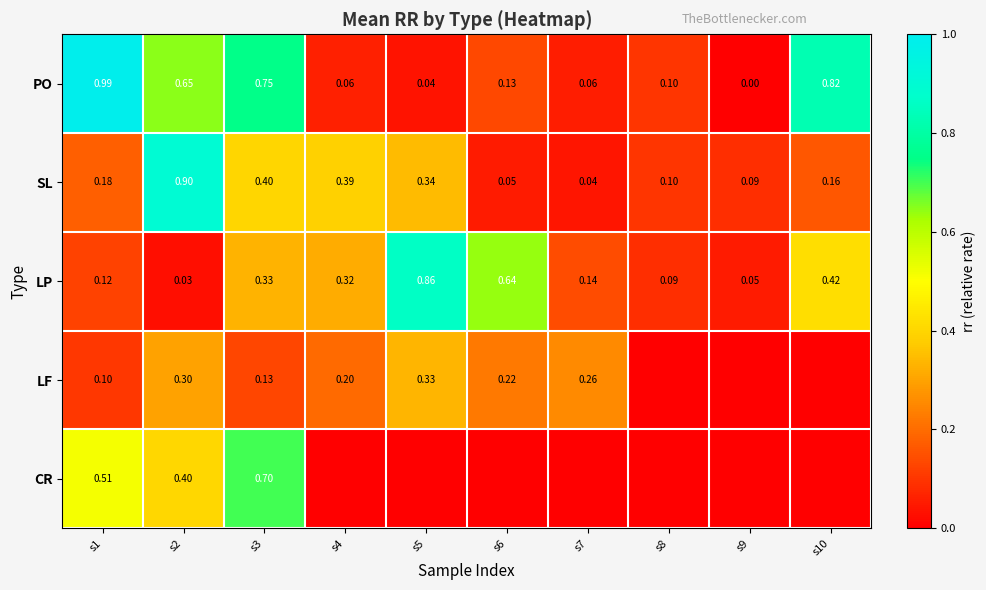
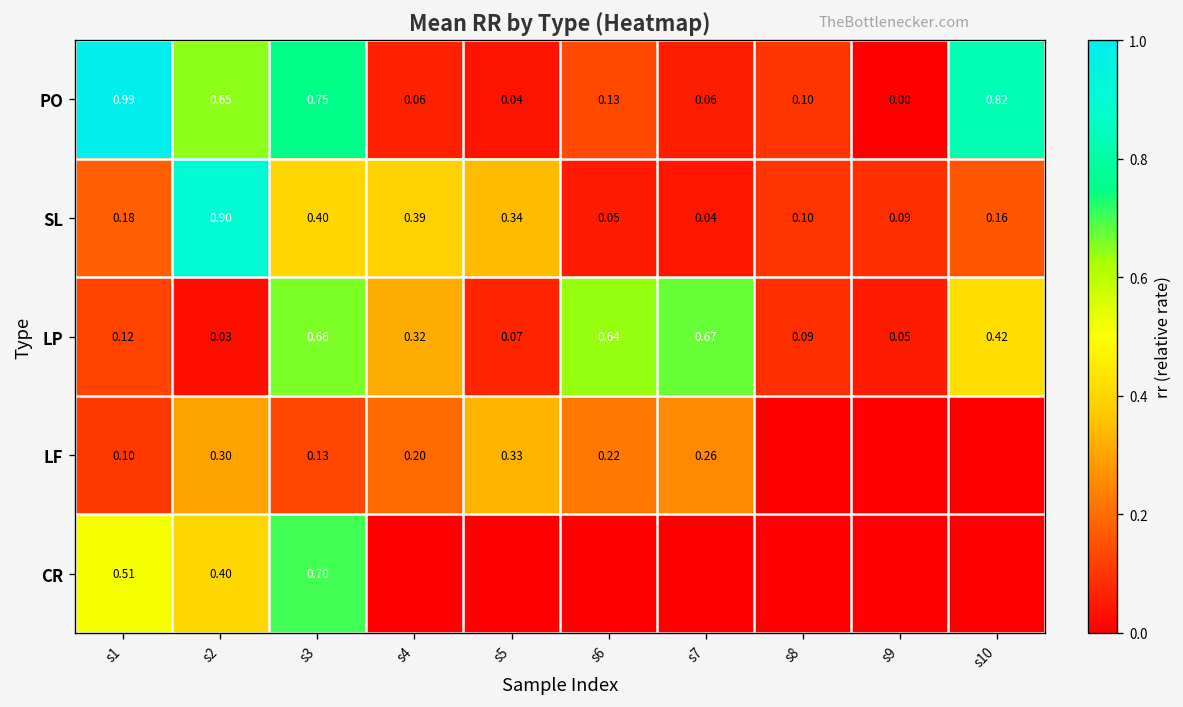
LP, s3: 0.33 -> 0.66
LP, s5: 0.86 -> 0.07
LP, s7: 0.14 -> 0.67
